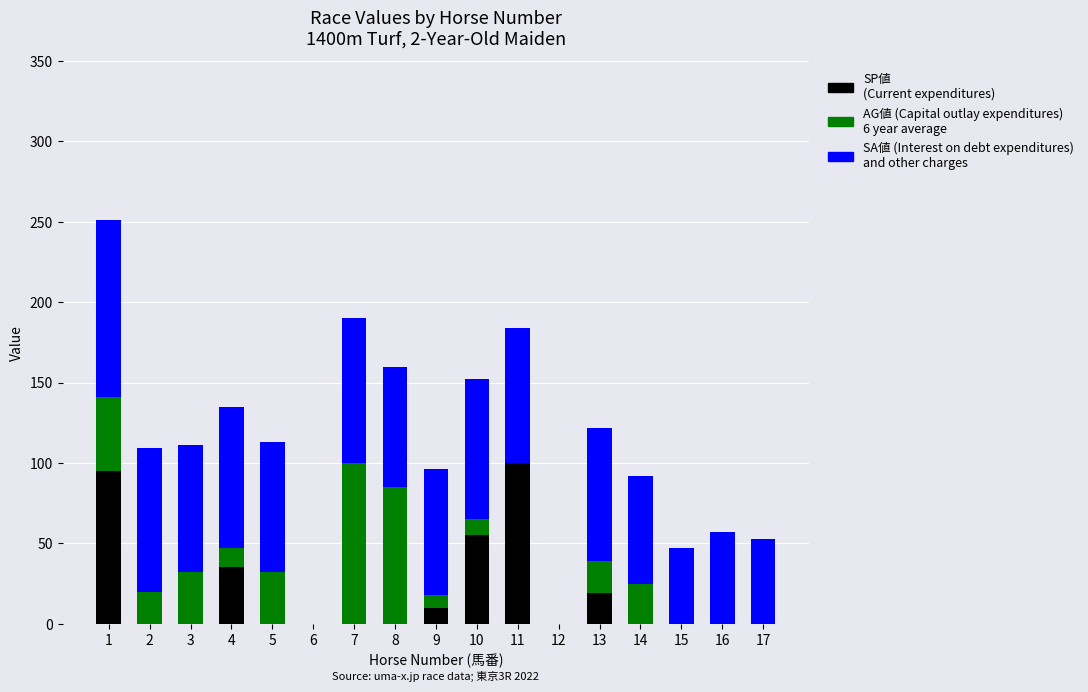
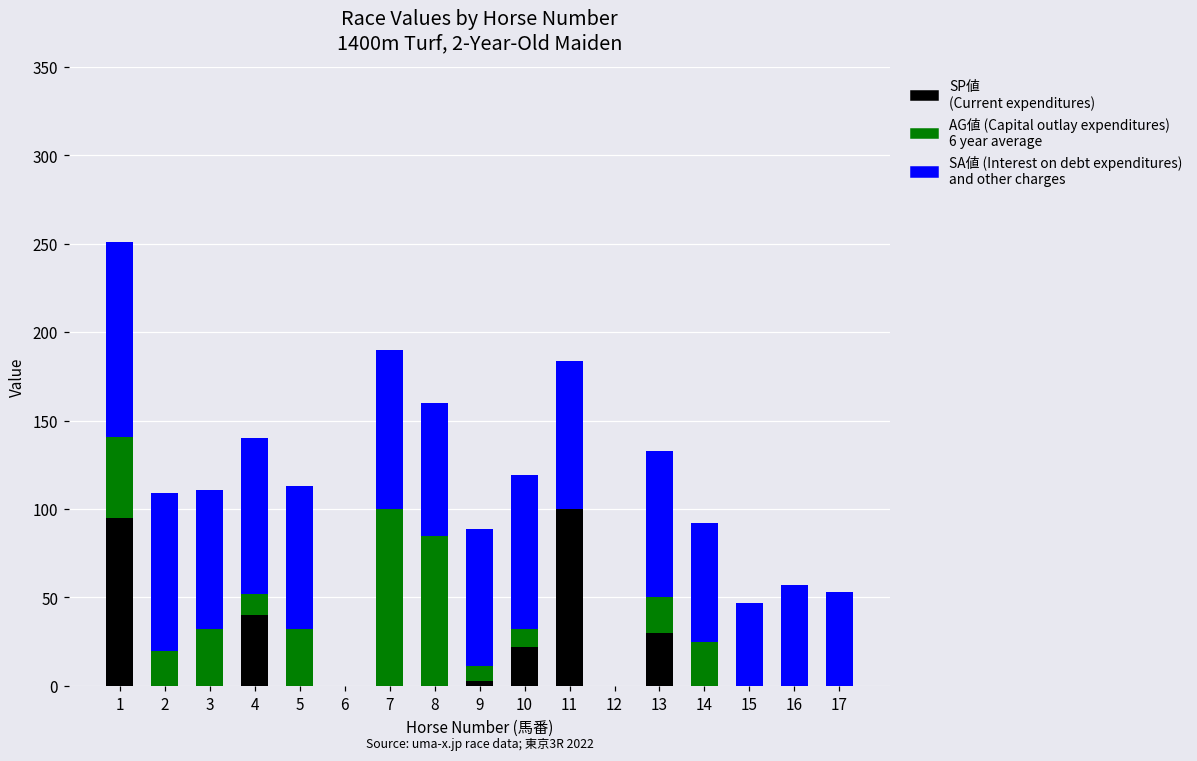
SP値 (Current expenditures), 4: 35 -> 40
SP値 (Current expenditures), 9: 10 -> 3
SP値 (Current expenditures), 10: 55 -> 22
SP値 (Current expenditures), 13: 19 -> 30
